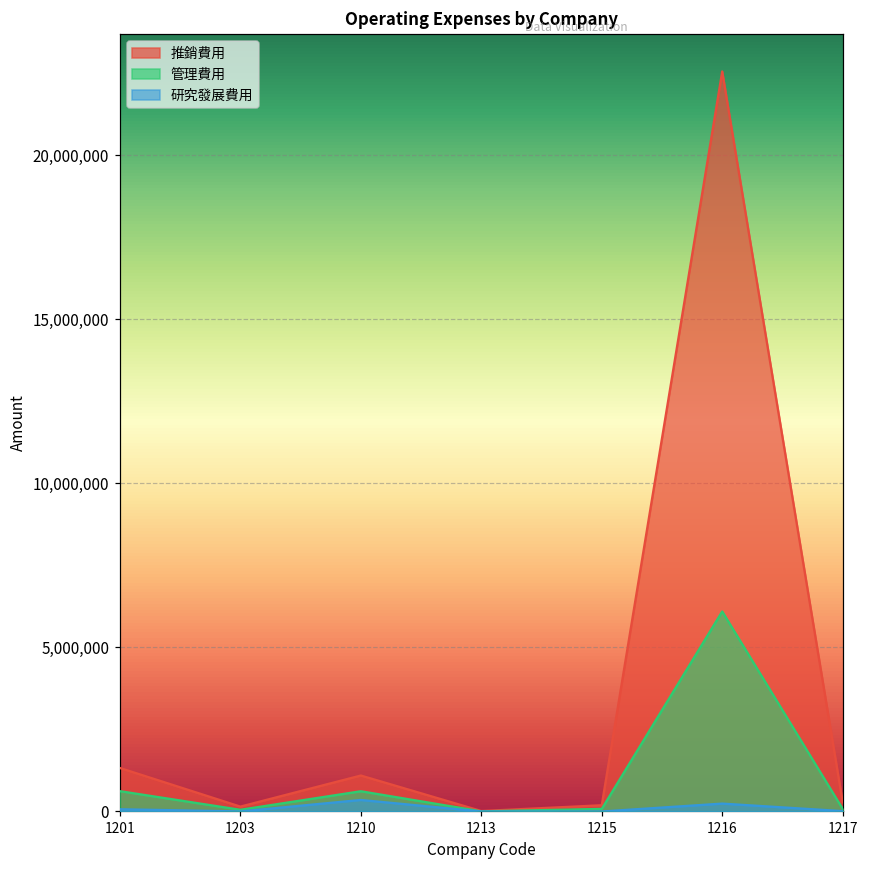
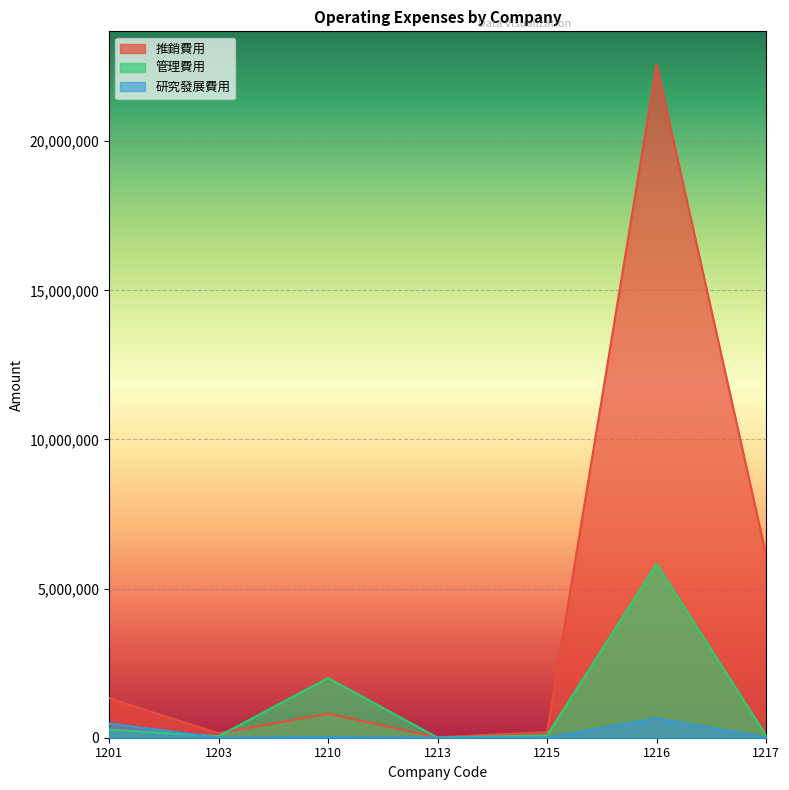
管理費用, 1201: 600,000 -> 300,000
研究發展費用, 1201: 100,000 -> 500,000
推銷費用, 1210: 1,100,000 -> 800,000
管理費用, 1210: 600,000 -> 2,000,000
研究發展費用, 1210: 400,000 -> 0
管理費用, 1216: 6,100,000 -> 5,800,000
研究發展費用, 1216: 200,000 -> 600,000
推銷費用, 1217: 300,000 -> 6,100,000
